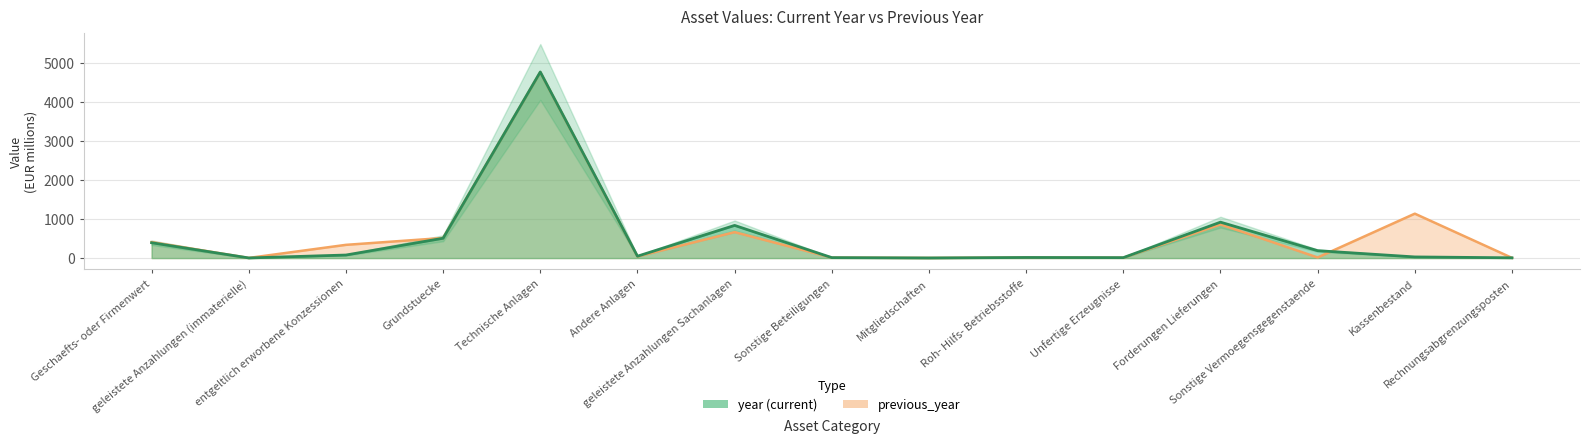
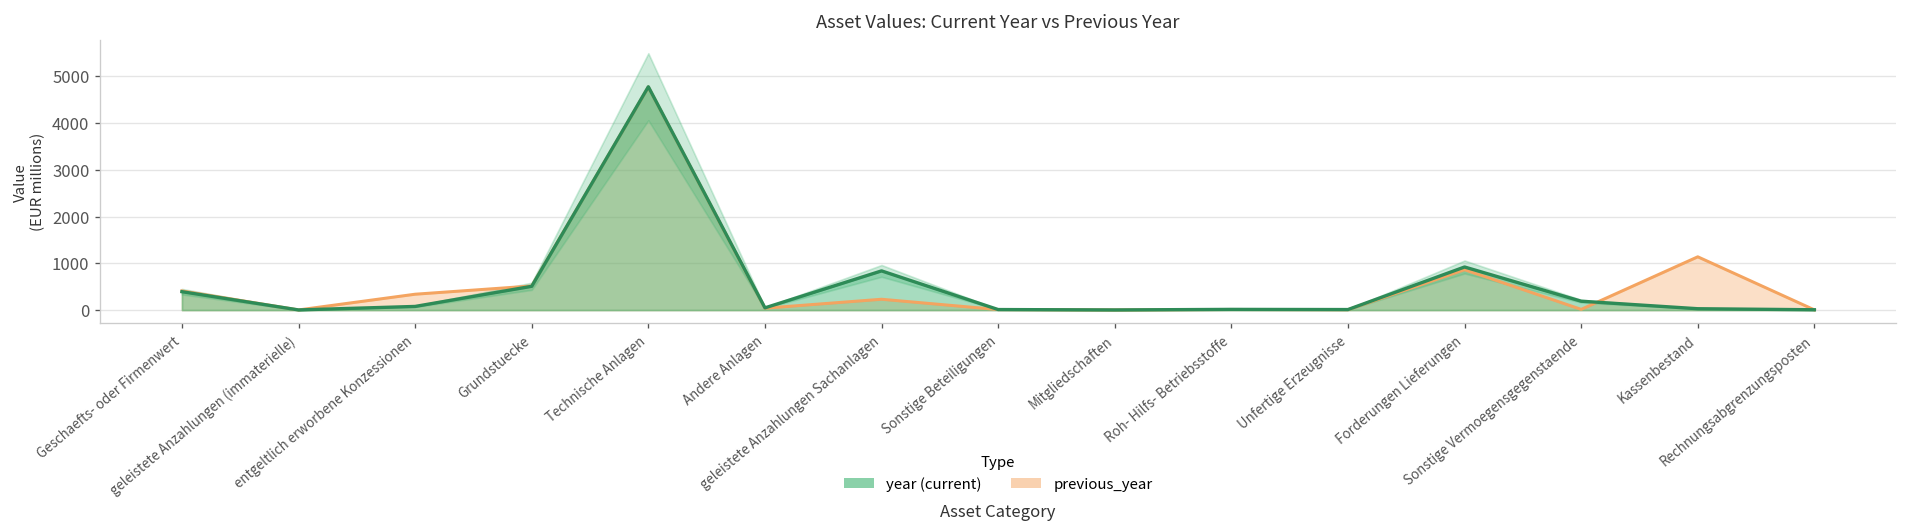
previous_year, geleistete Anzahlungen Sachanlagen: 700 -> 200
